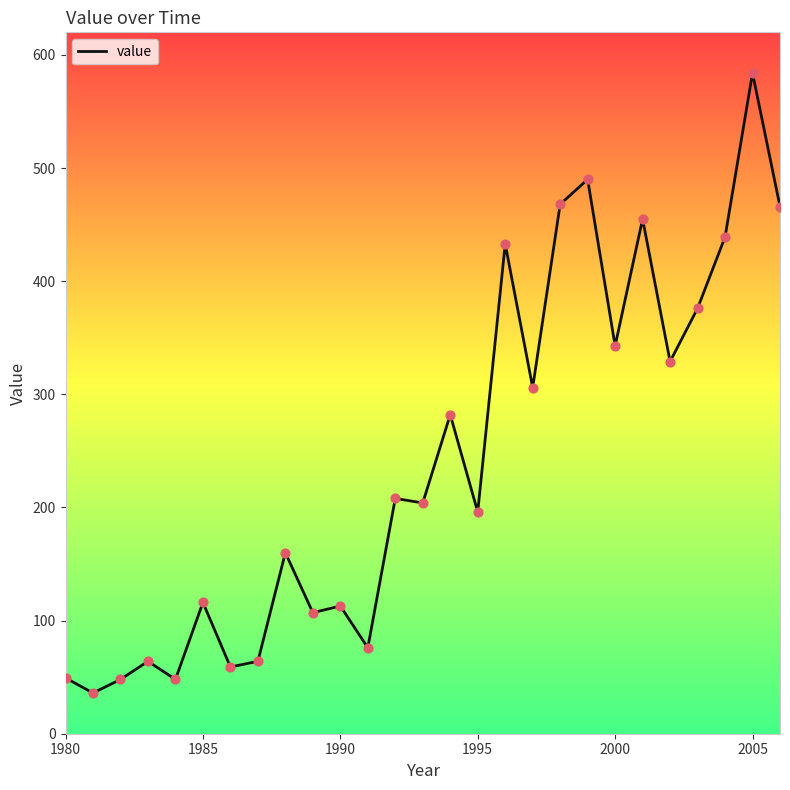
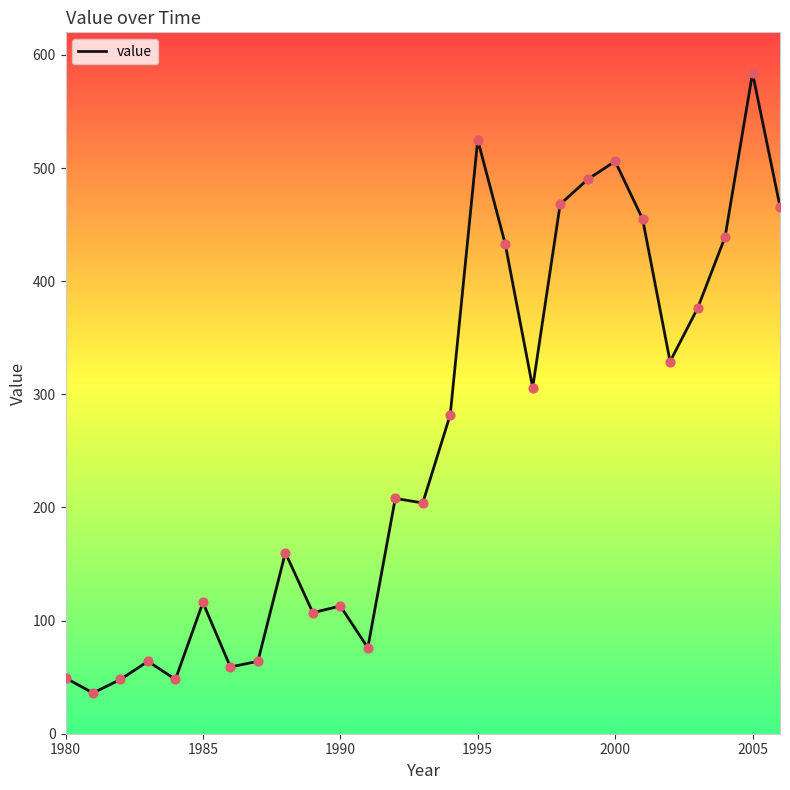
1995: 196 -> 525
2000: 343 -> 506
